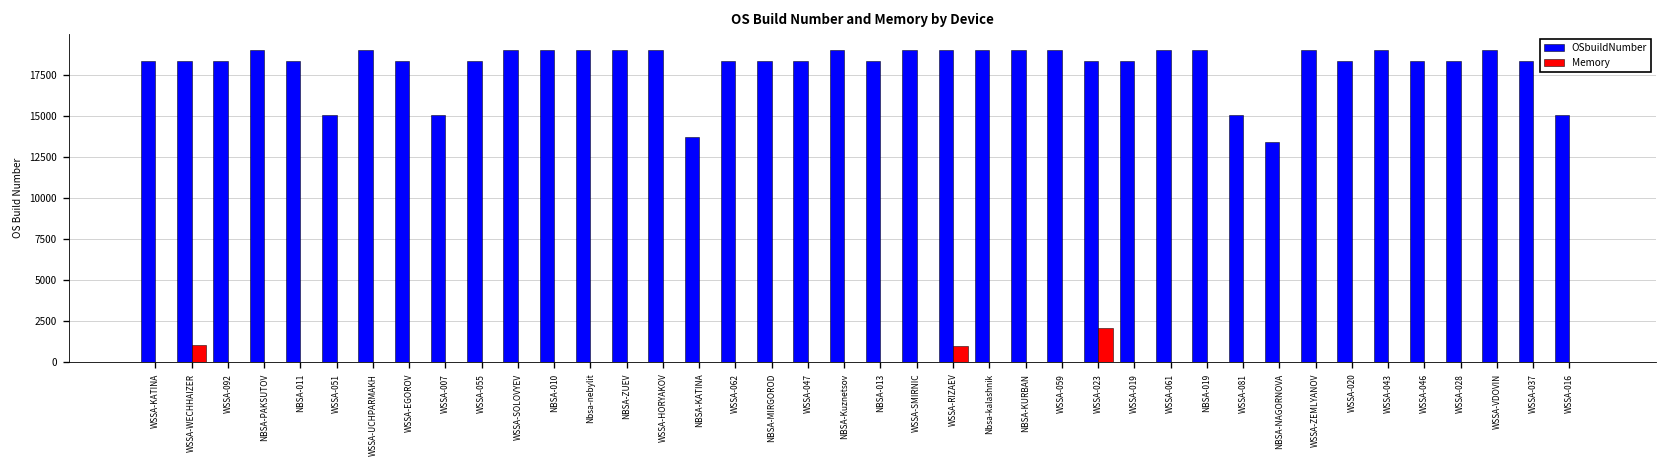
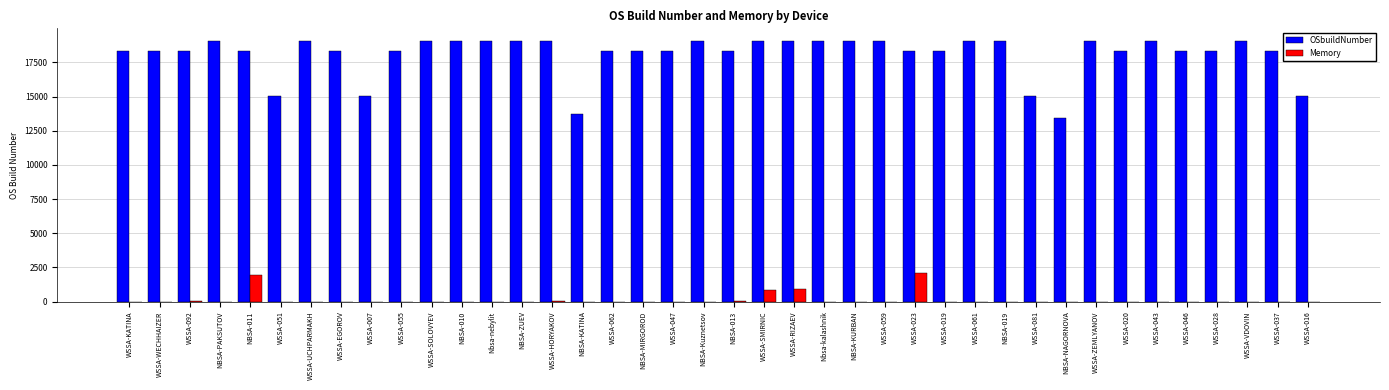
Memory, WSSA-WECHHAIZER: 1000 -> 0
Memory, NBSA-011: 0 -> 2000
Memory, WSSA-SMIRNIC: 0 -> 900
